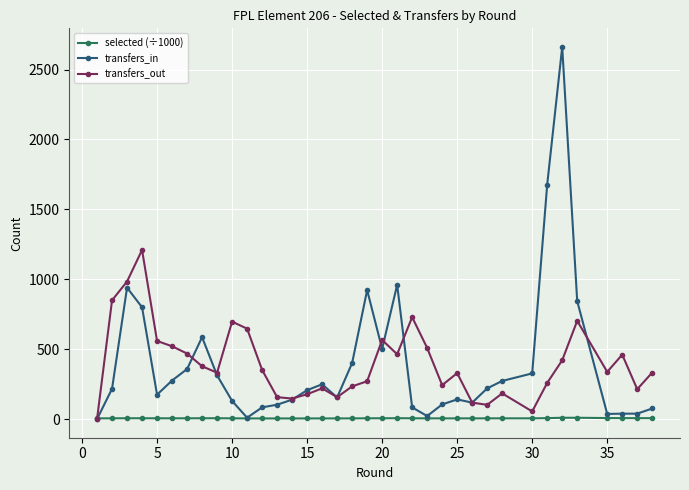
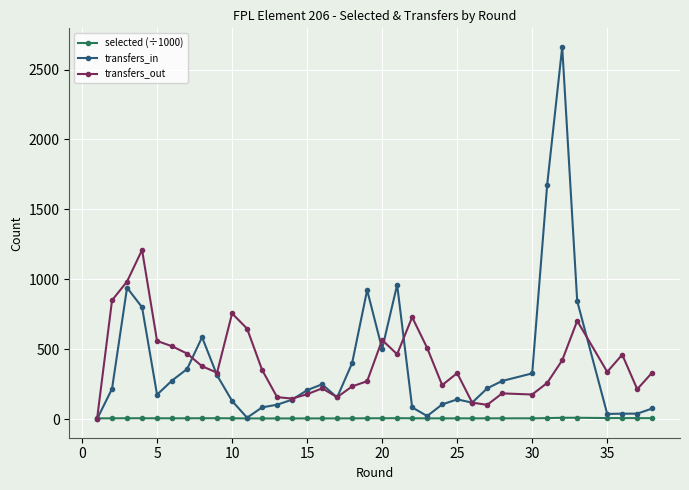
transfers_out, 10: 700 -> 760
transfers_out, 30: 60 -> 180
